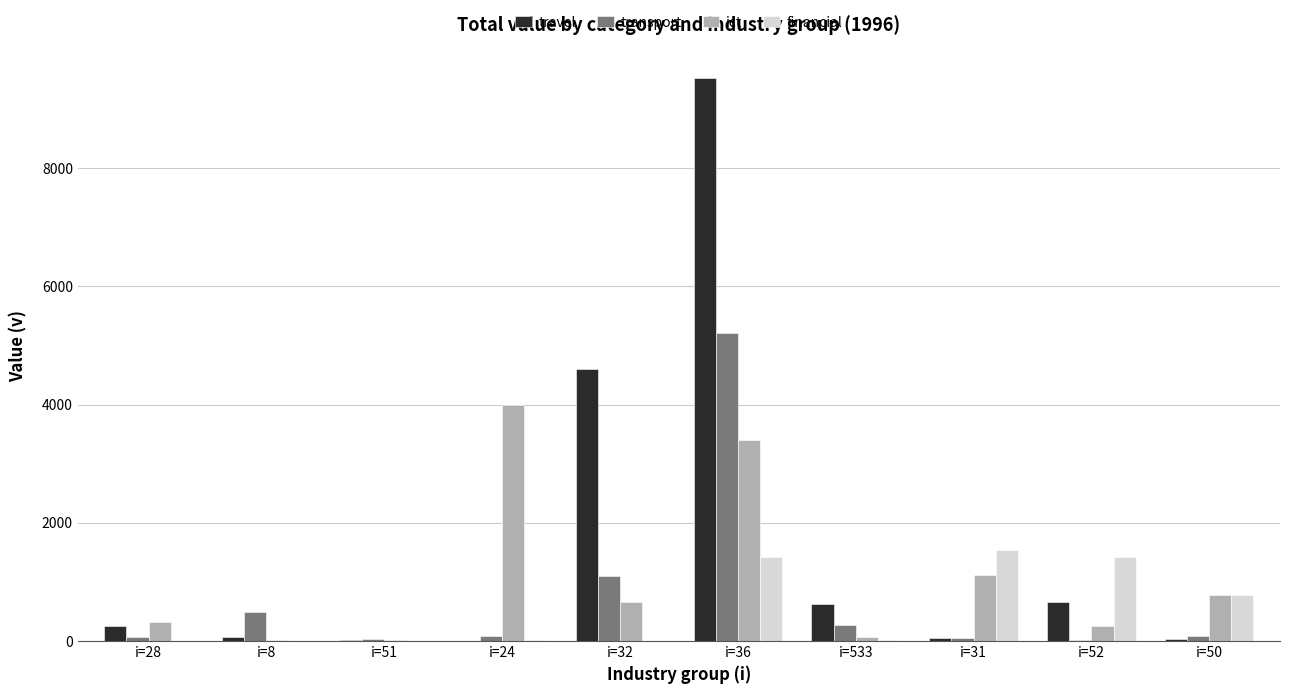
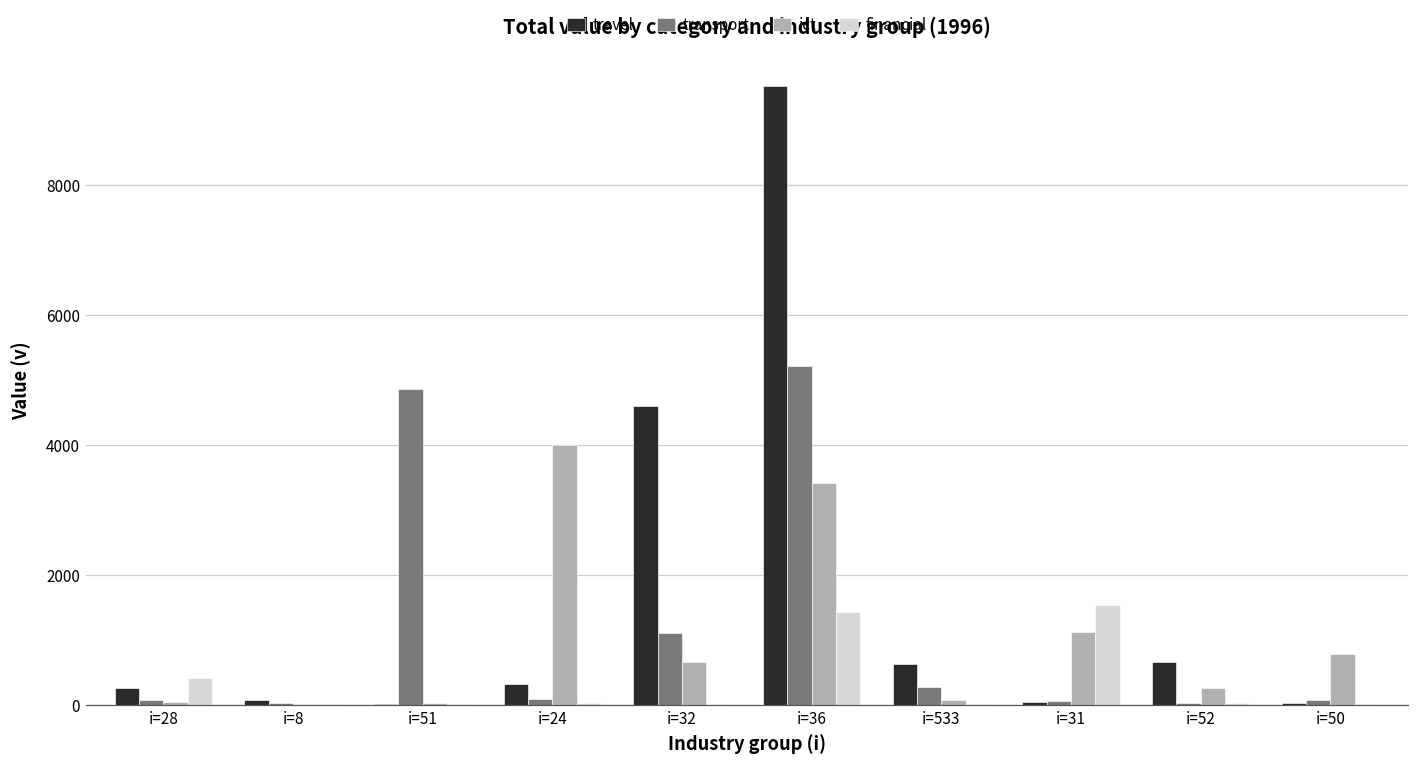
ict, i=28: 300 -> 0
financial, i=28: 0 -> 400
transport, i=8: 500 -> 0
transport, i=51: 0 -> 4900
travel, i=24: 0 -> 300
financial, i=52: 1400 -> 0
financial, i=50: 800 -> 0
